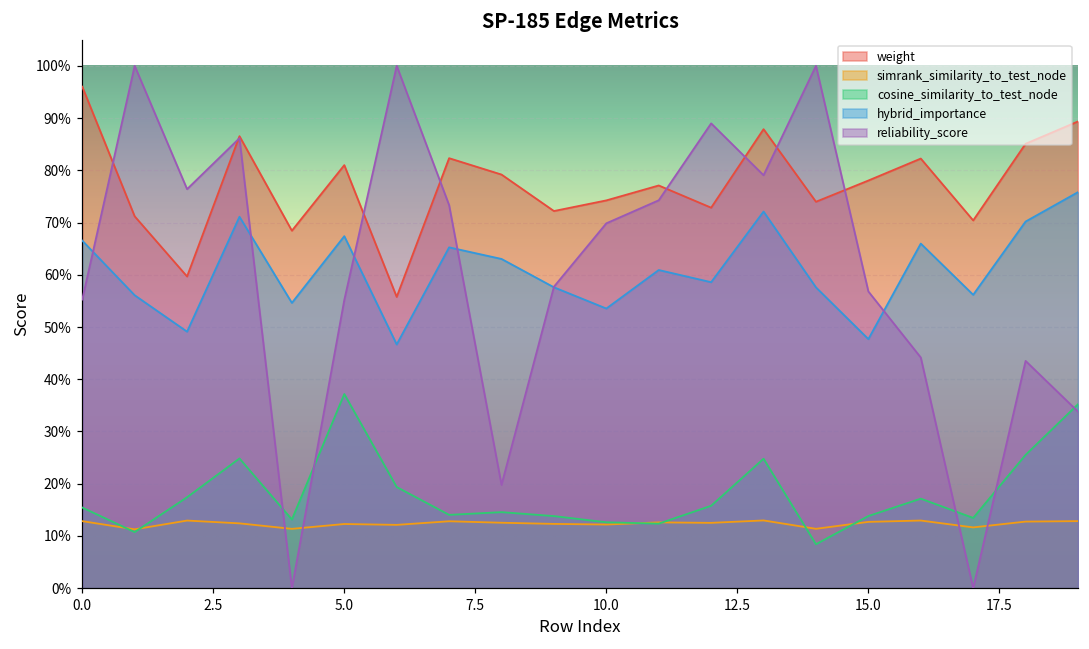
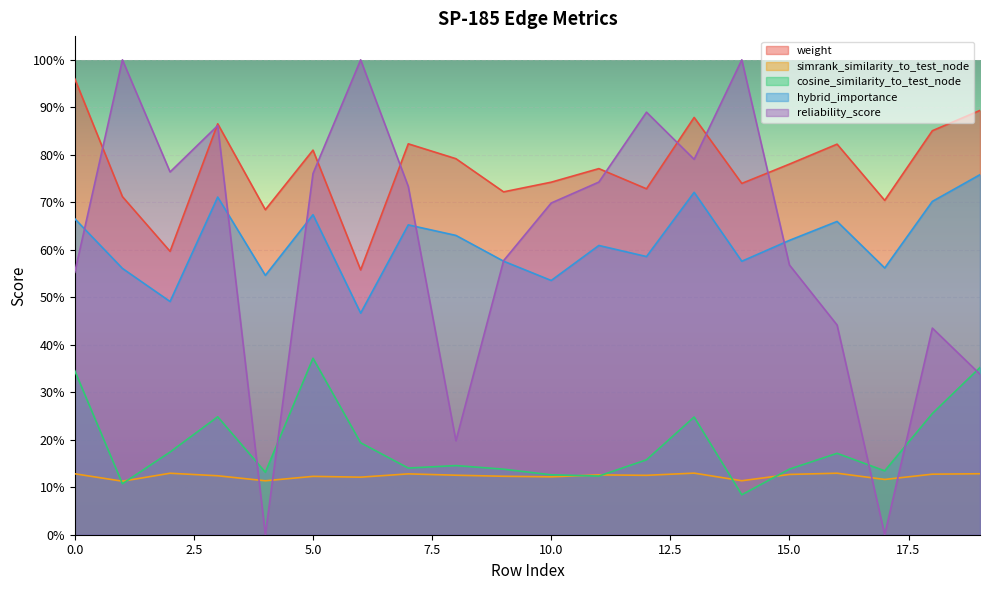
cosine_similarity_to_test_node, 0.0: 15% -> 35%
reliability_score, 5.0: 55% -> 76%
hybrid_importance, 15.0: 48% -> 62%
